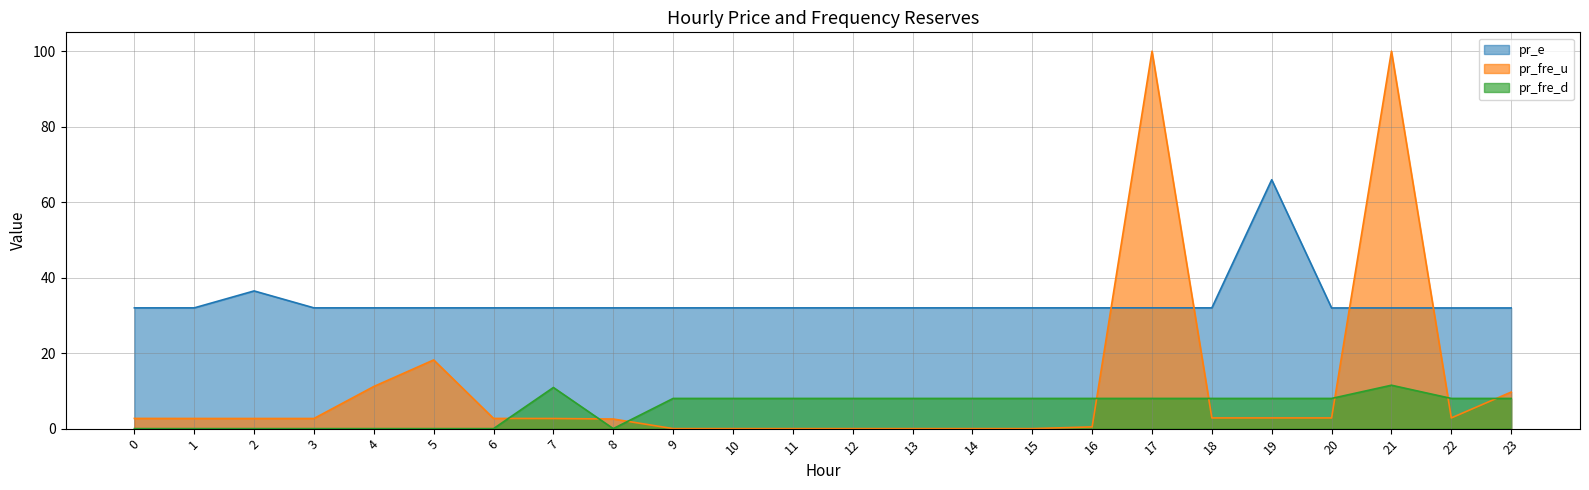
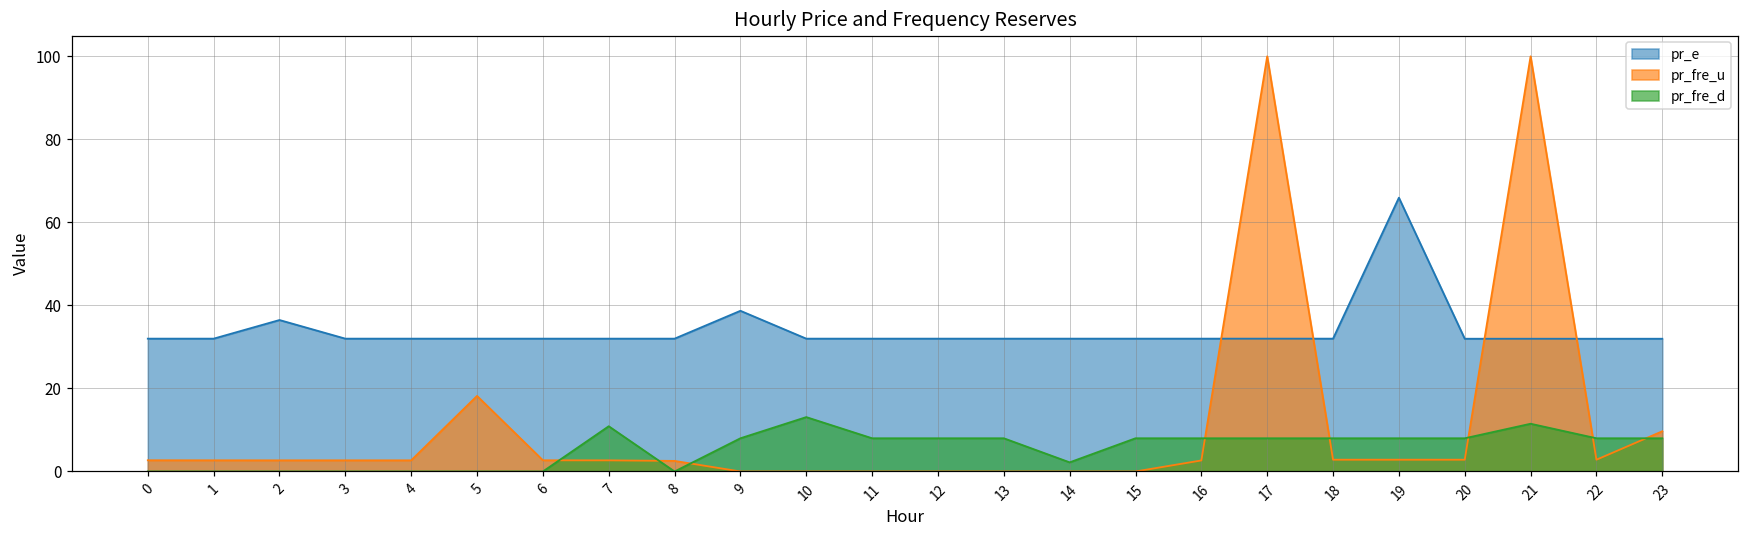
pr_fre_u, 4: 11 -> 3
pr_e, 9: 32 -> 39
pr_fre_d, 10: 8 -> 13
pr_fre_d, 14: 8 -> 2
pr_fre_u, 16: 0 -> 3
